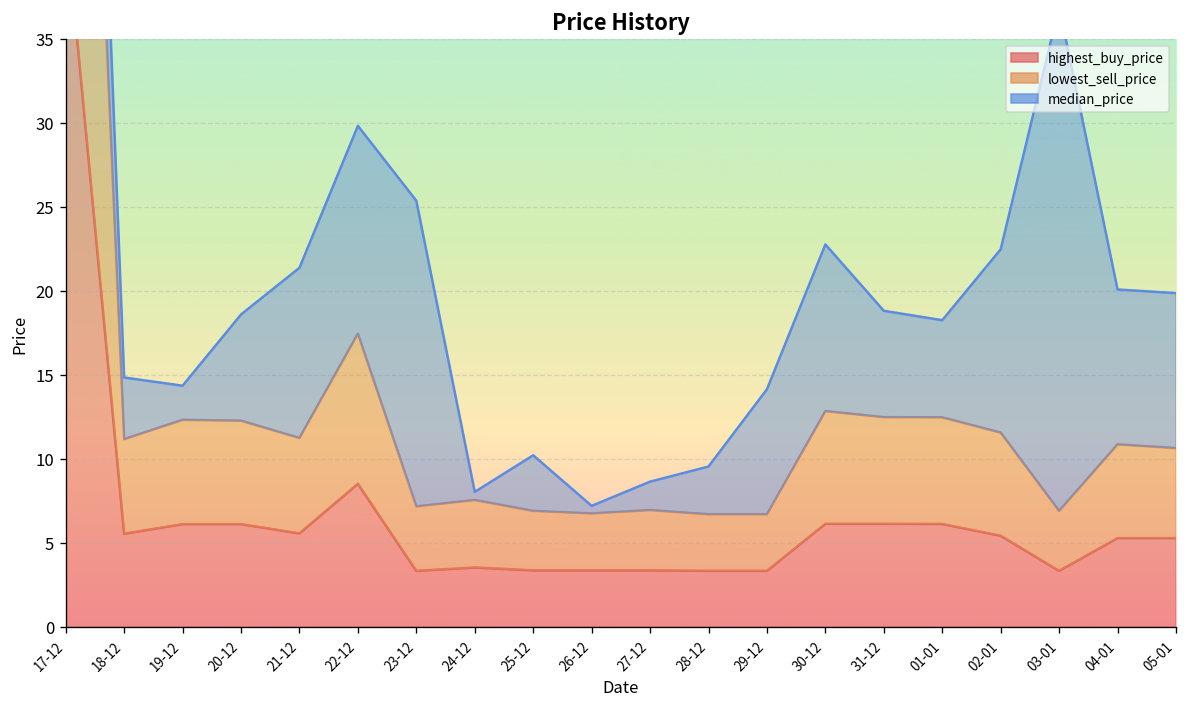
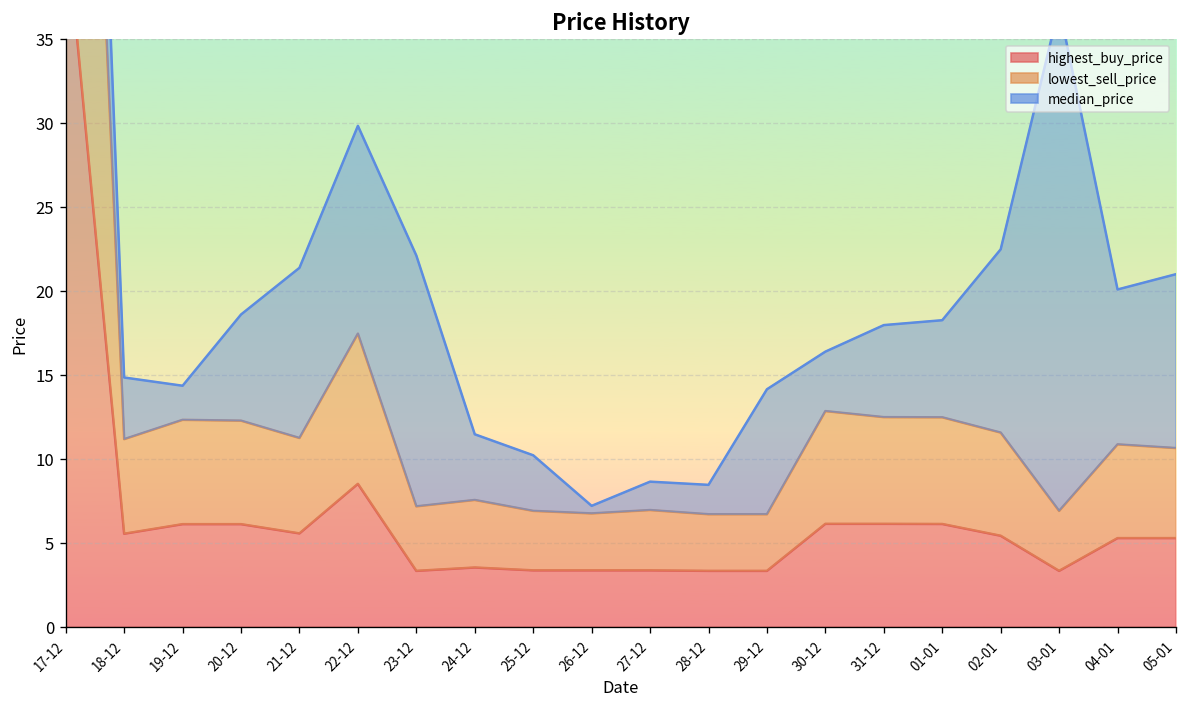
median_price, 23-12: 18.2 -> 14.9
median_price, 24-12: 0.5 -> 3.9
median_price, 28-12: 2.8 -> 1.8
median_price, 30-12: 9.9 -> 3.5
median_price, 31-12: 6.3 -> 5.5
median_price, 05-01: 9.2 -> 10.4
